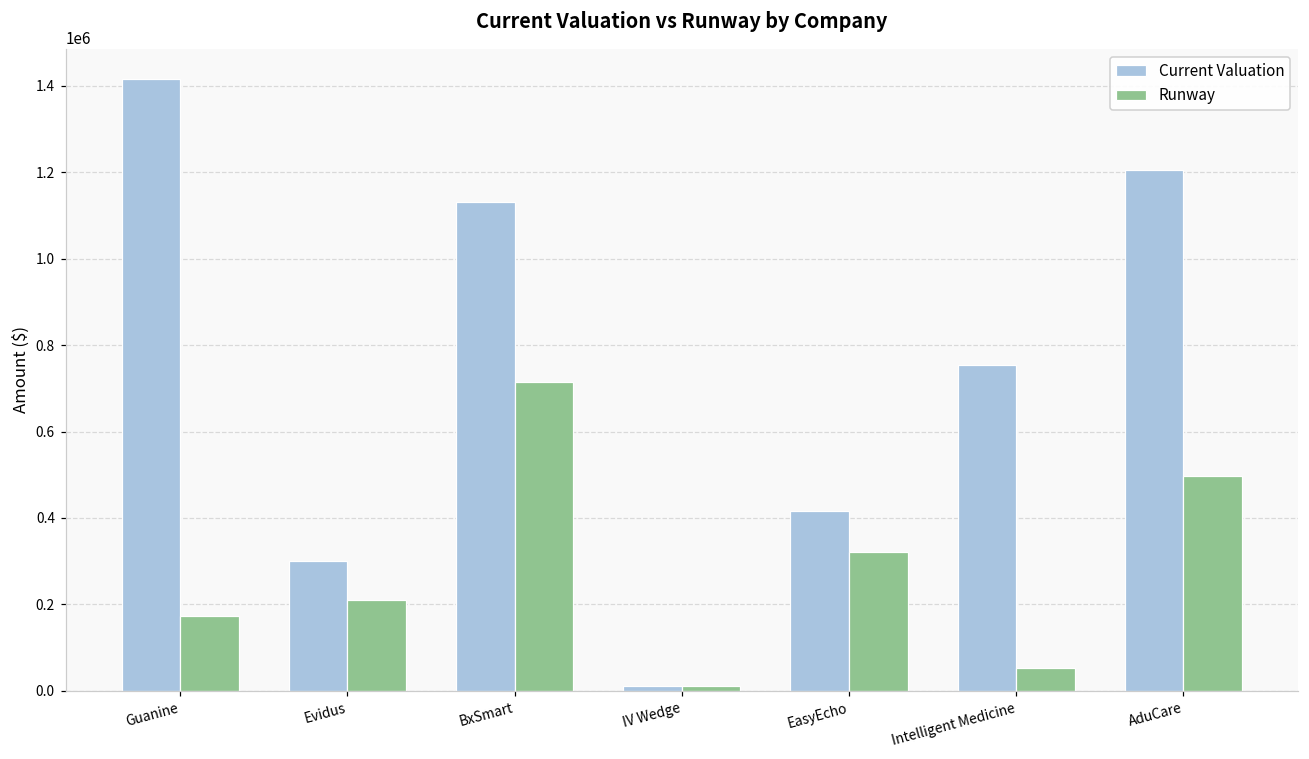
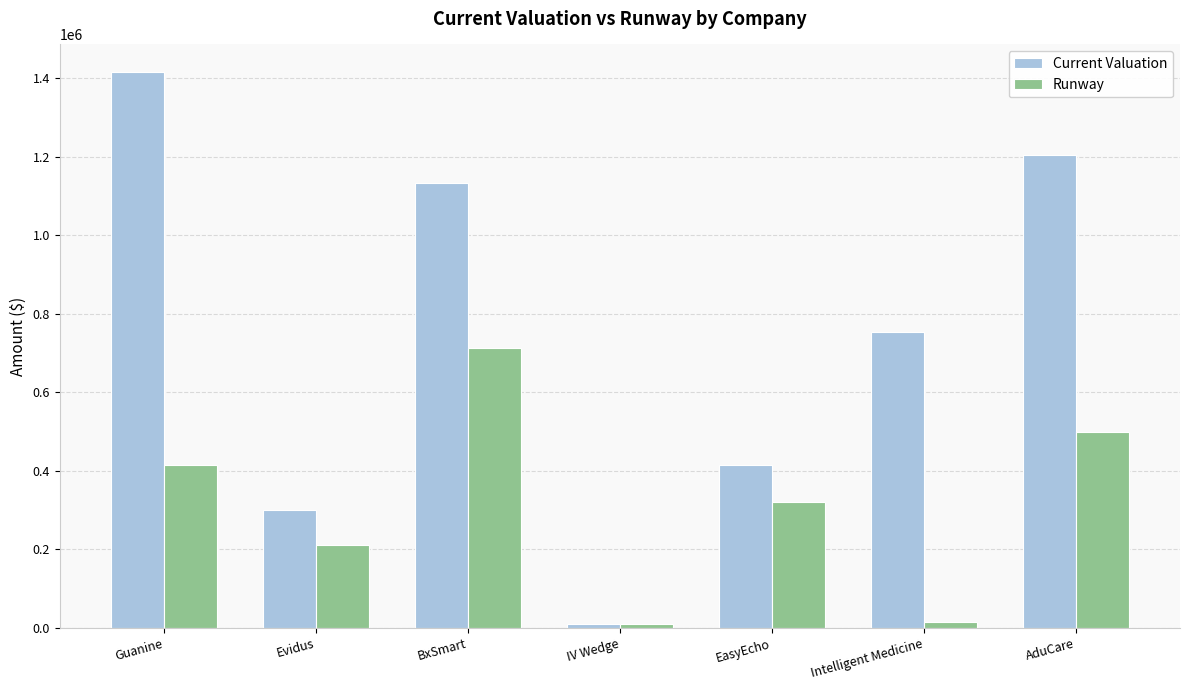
Runway, Guanine: 170000 -> 420000
Runway, Intelligent Medicine: 50000 -> 10000
